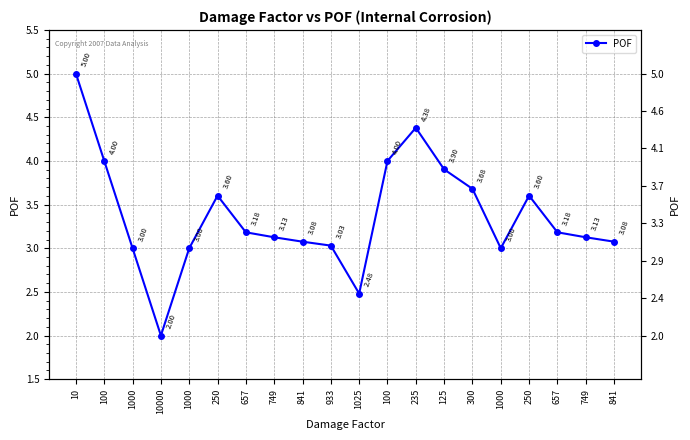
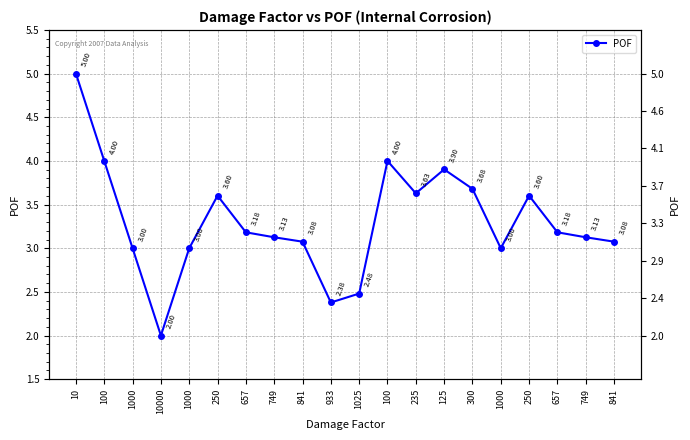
933: 3.03 -> 2.38
235: 4.38 -> 3.63
